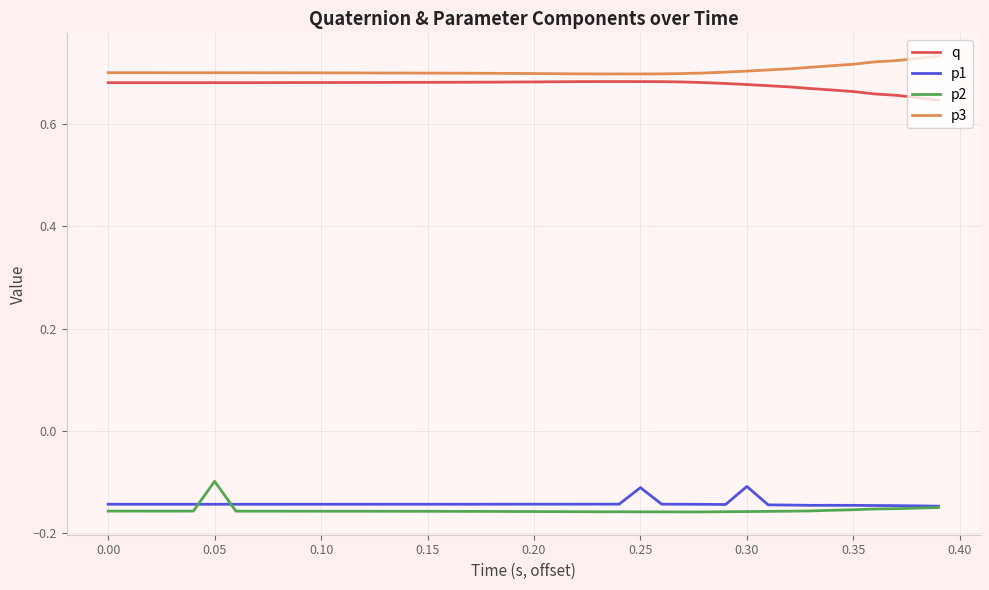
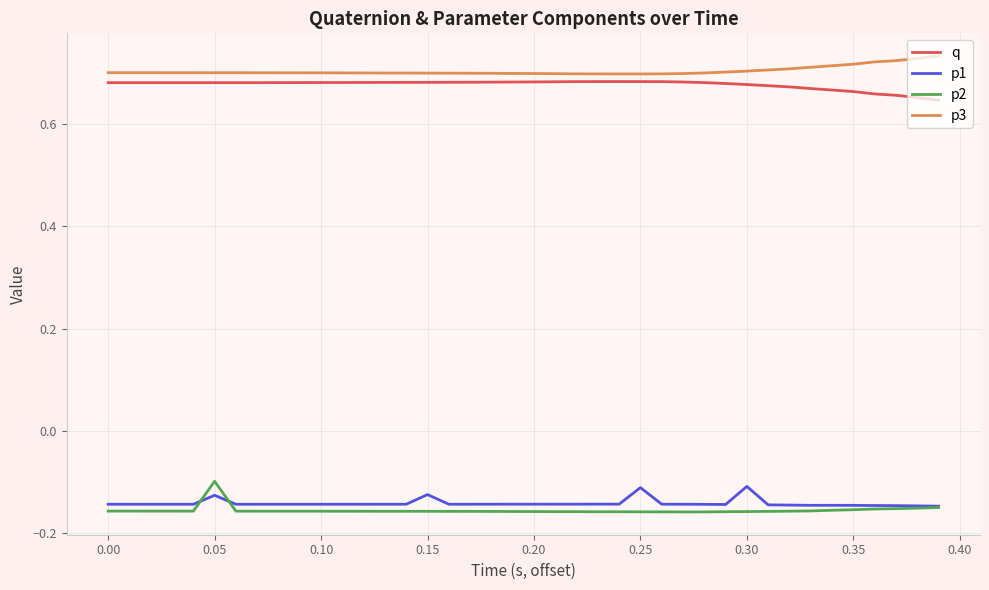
p1, 0.05: -0.14 -> -0.13
p1, 0.15: -0.14 -> -0.12
